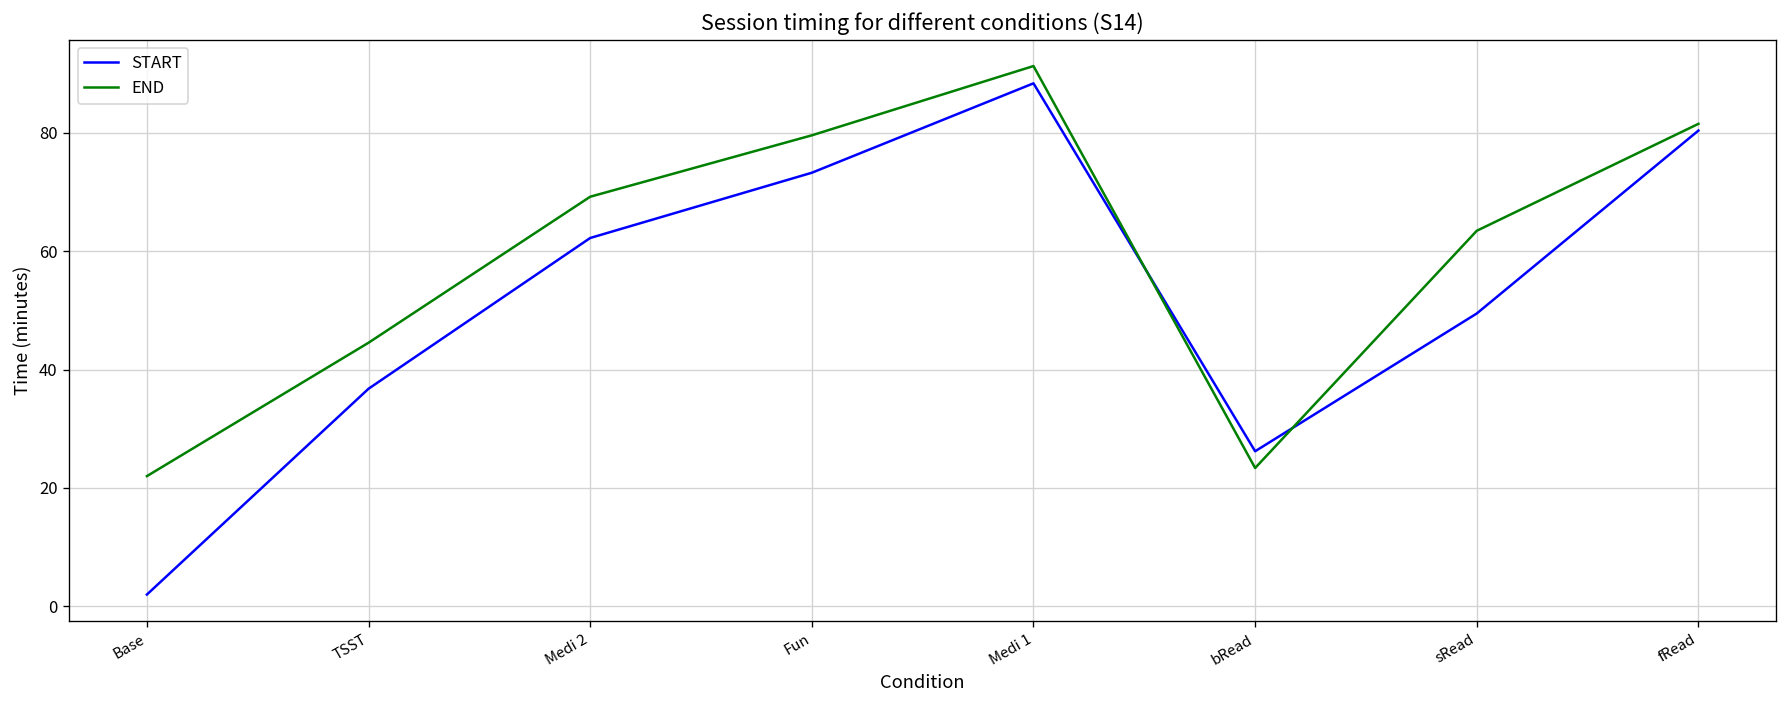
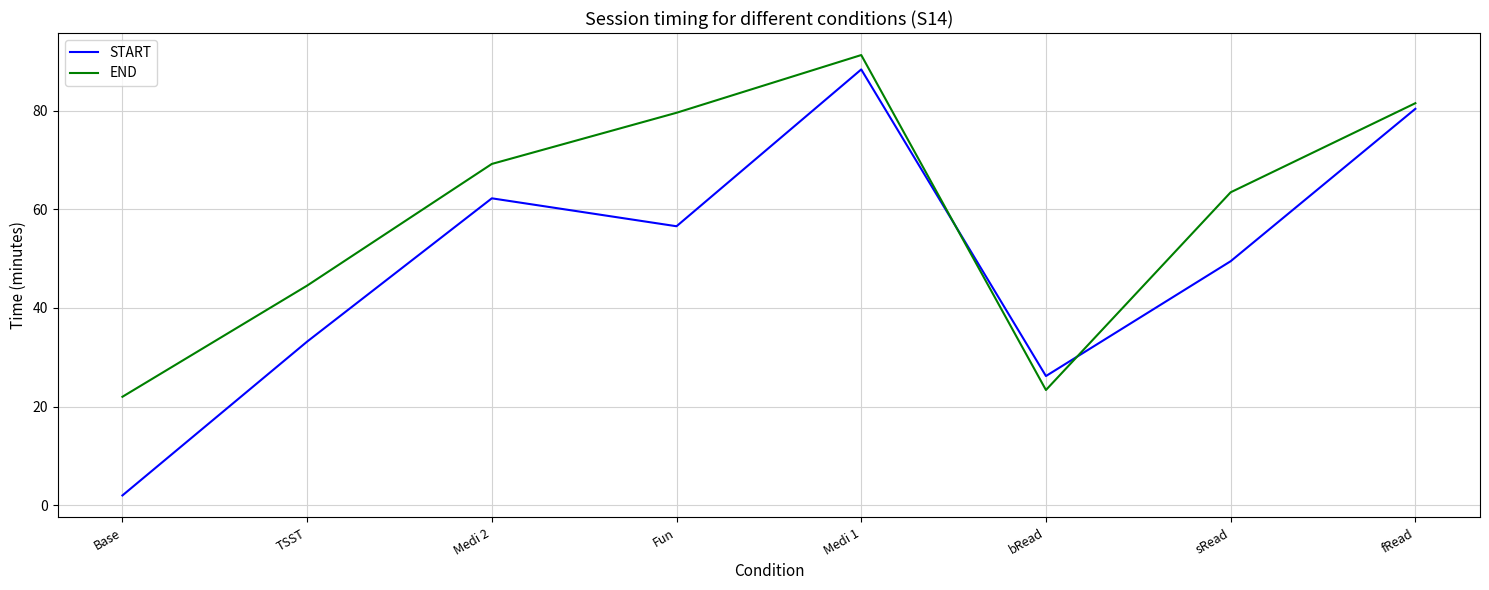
START, TSST: 37 -> 33
START, Fun: 73 -> 57
